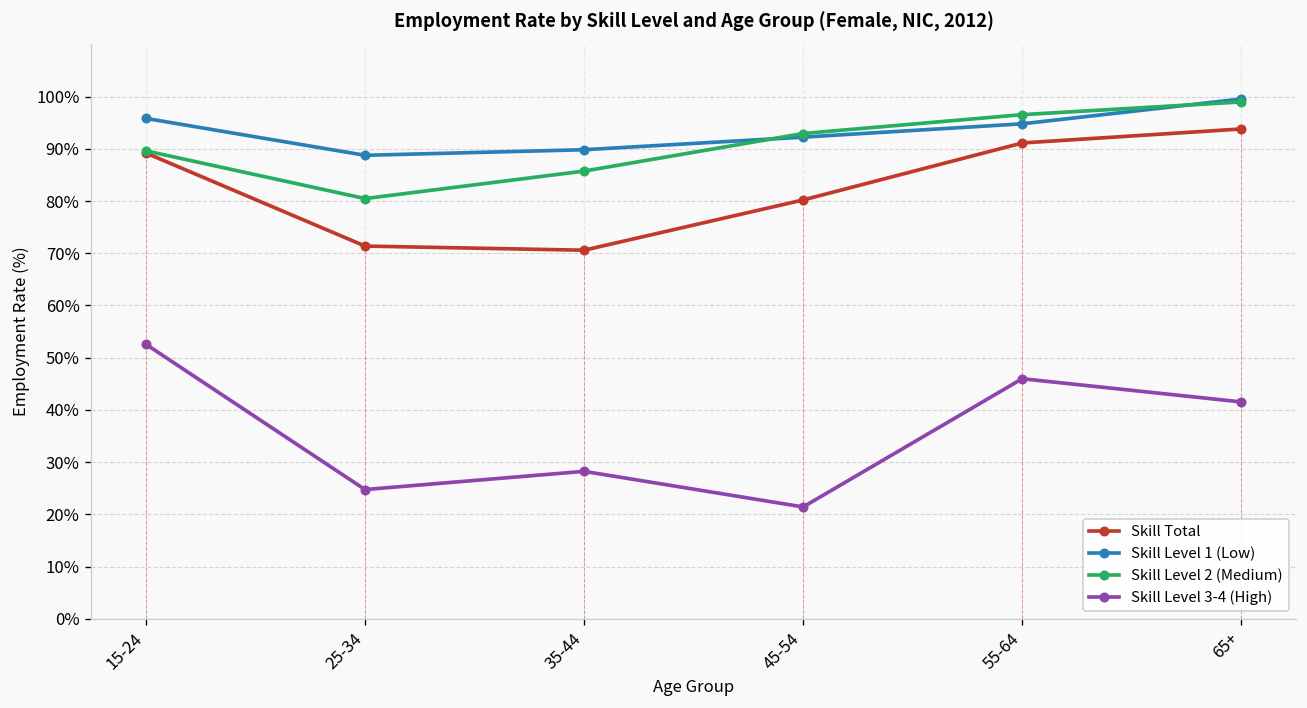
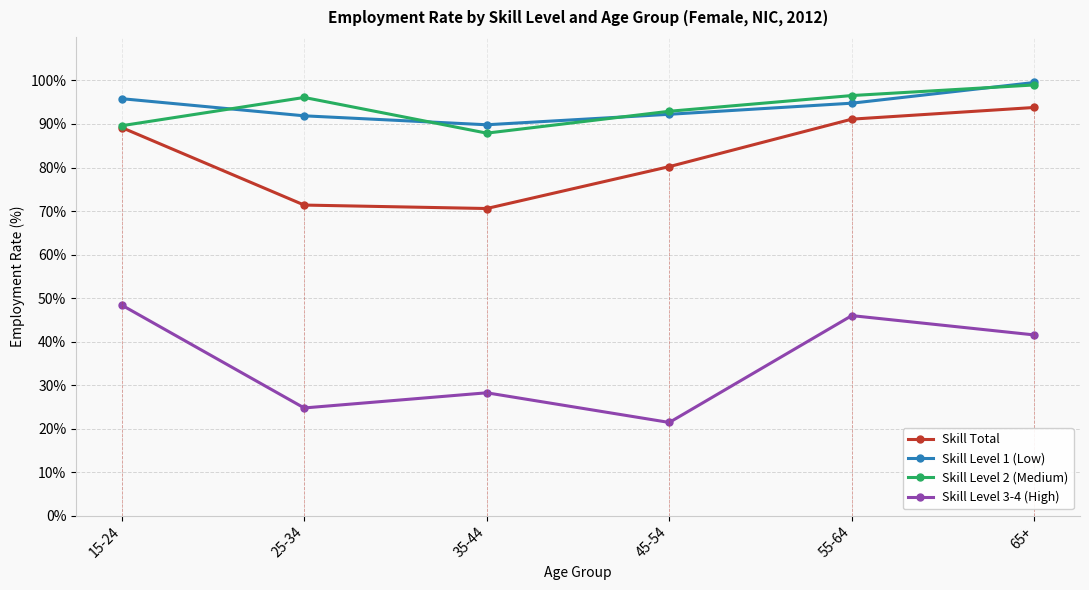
Skill Level 3-4 (High), 15-24: 53% -> 48%
Skill Level 1 (Low), 25-34: 89% -> 92%
Skill Level 2 (Medium), 25-34: 80% -> 96%
Skill Level 2 (Medium), 35-44: 86% -> 88%
